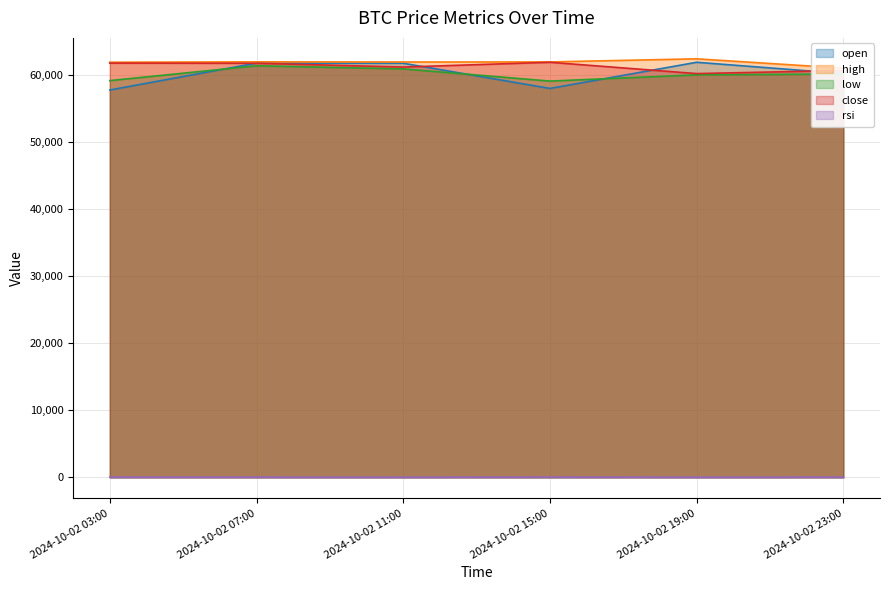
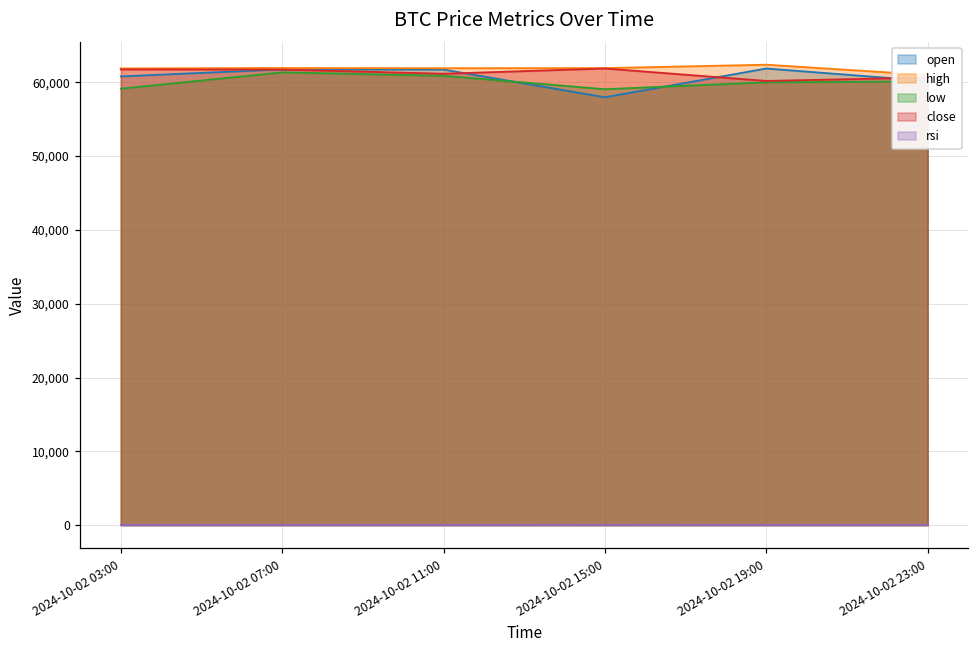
open, 2024-10-02 03:00: 58,000 -> 61,000
